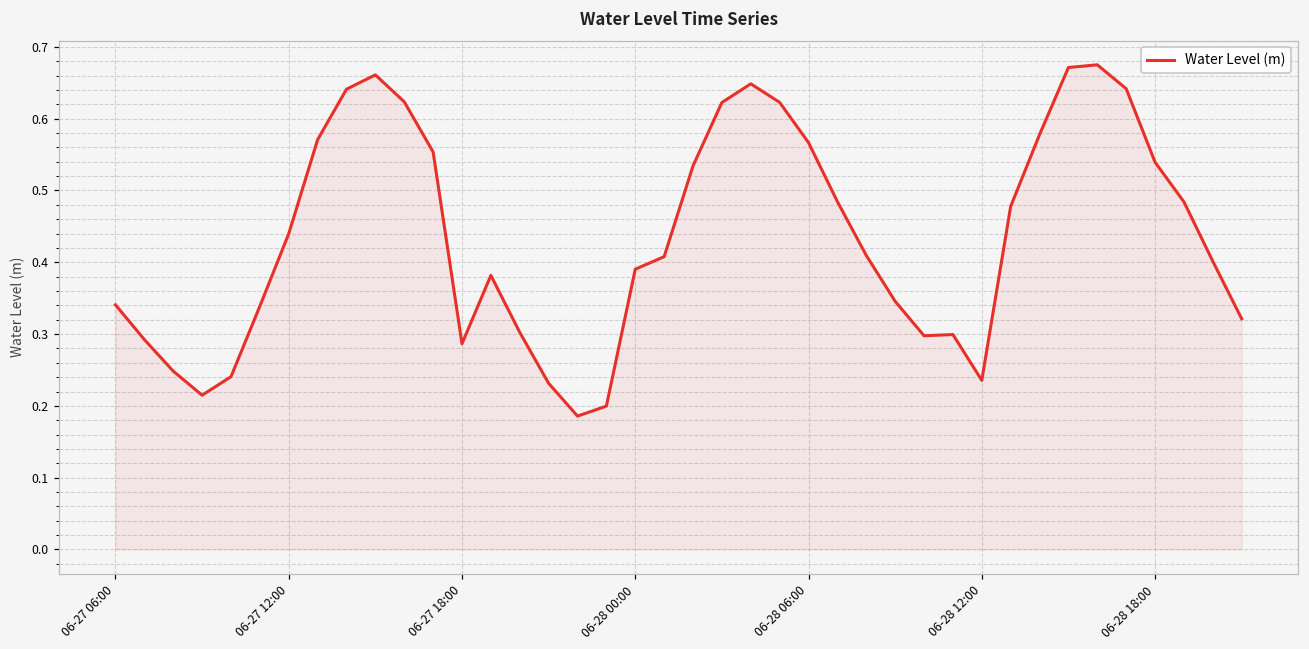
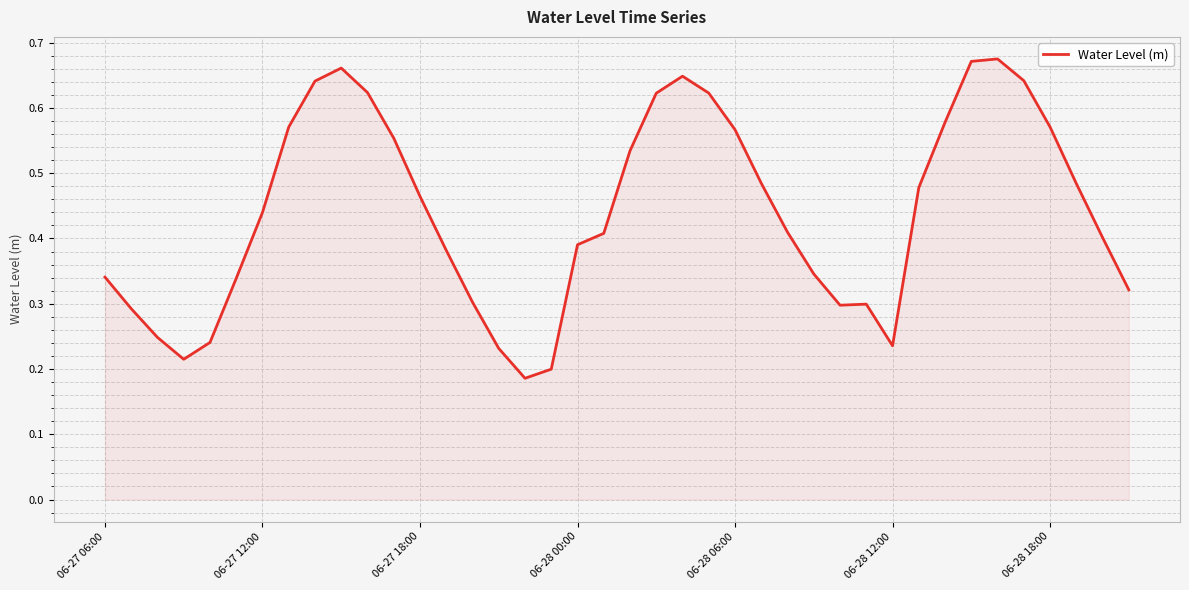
06-27 18:00: 0.29 -> 0.46
06-28 18:00: 0.54 -> 0.57
